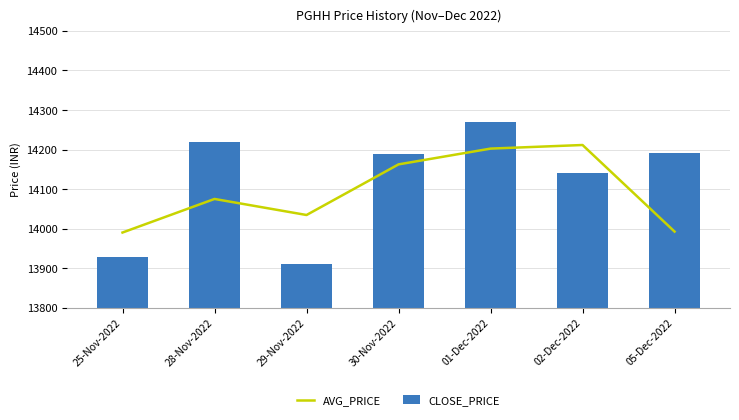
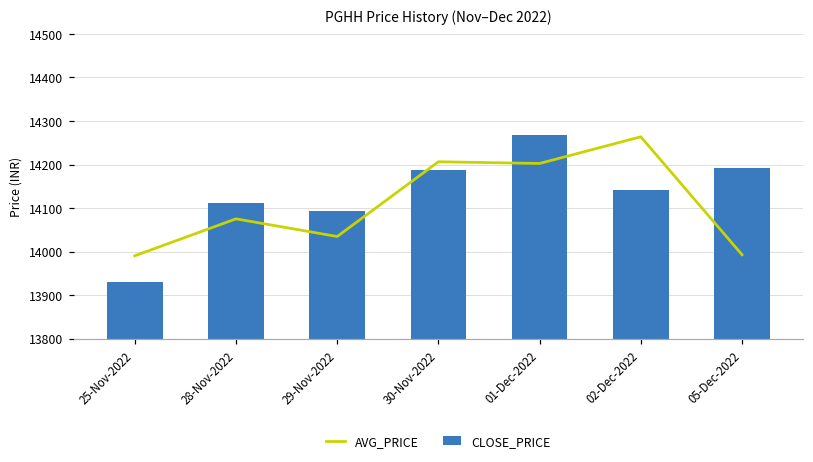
CLOSE_PRICE, 28-Nov-2022: 14220 -> 14110
CLOSE_PRICE, 29-Nov-2022: 13910 -> 14090
AVG_PRICE, 30-Nov-2022: 14160 -> 14210
AVG_PRICE, 02-Dec-2022: 14210 -> 14260
